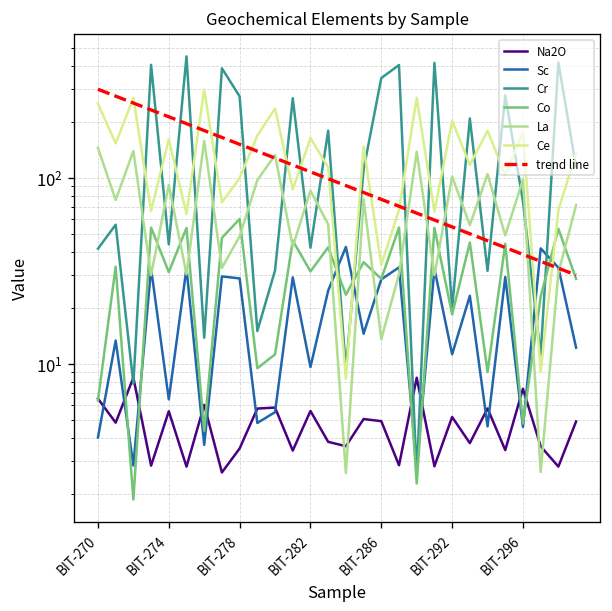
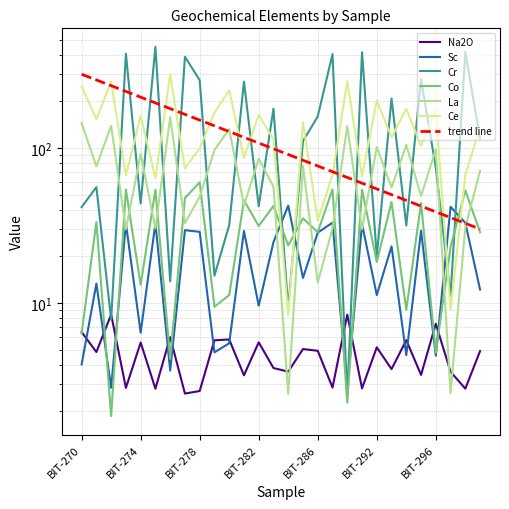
Co, BIT-274: 31 -> 13
Na2O, BIT-278: 3.5 -> 2.7
Cr, BIT-286: 340 -> 160
